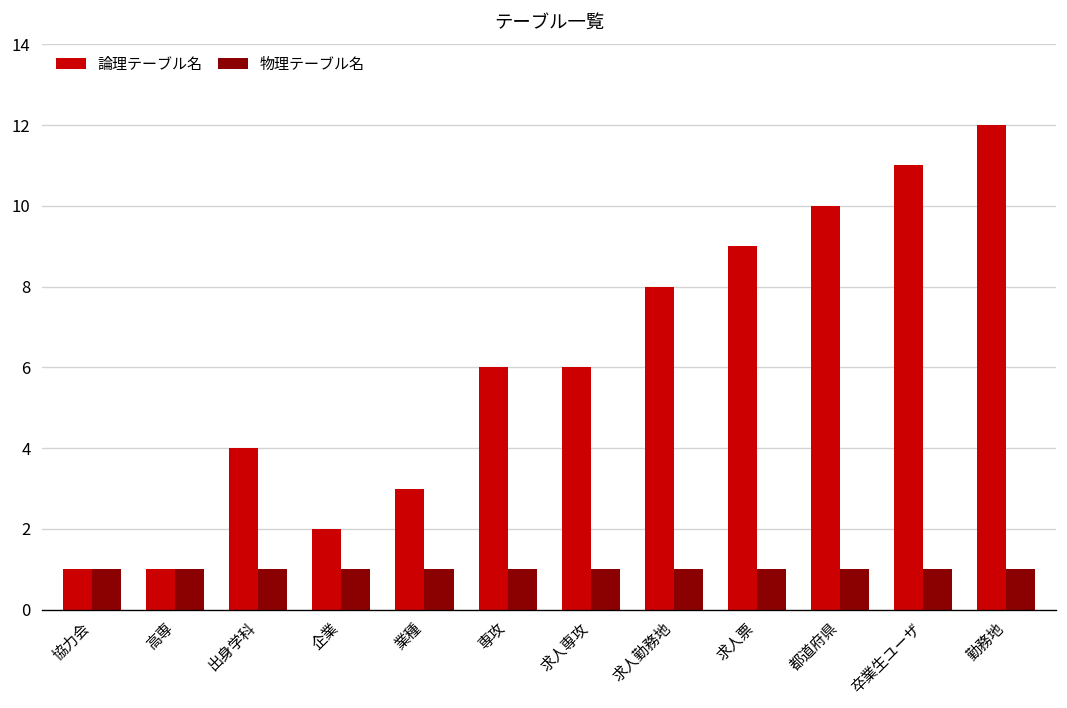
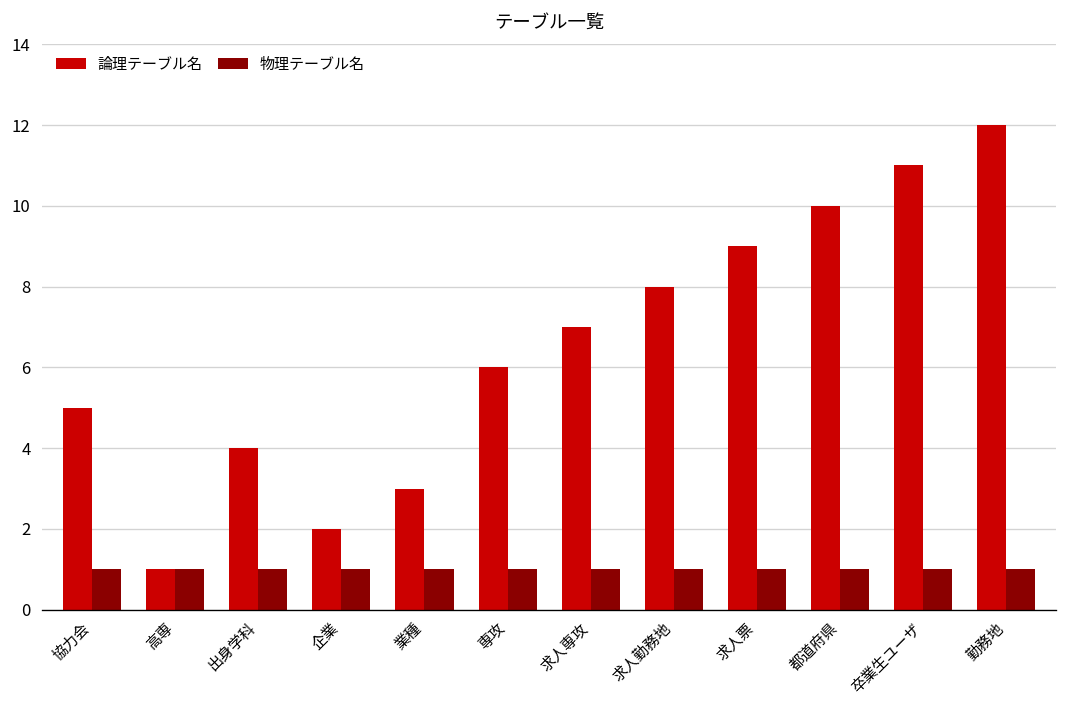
論理テーブル名, 協力会: 1 -> 5
論理テーブル名, 求人専攻: 6 -> 7
